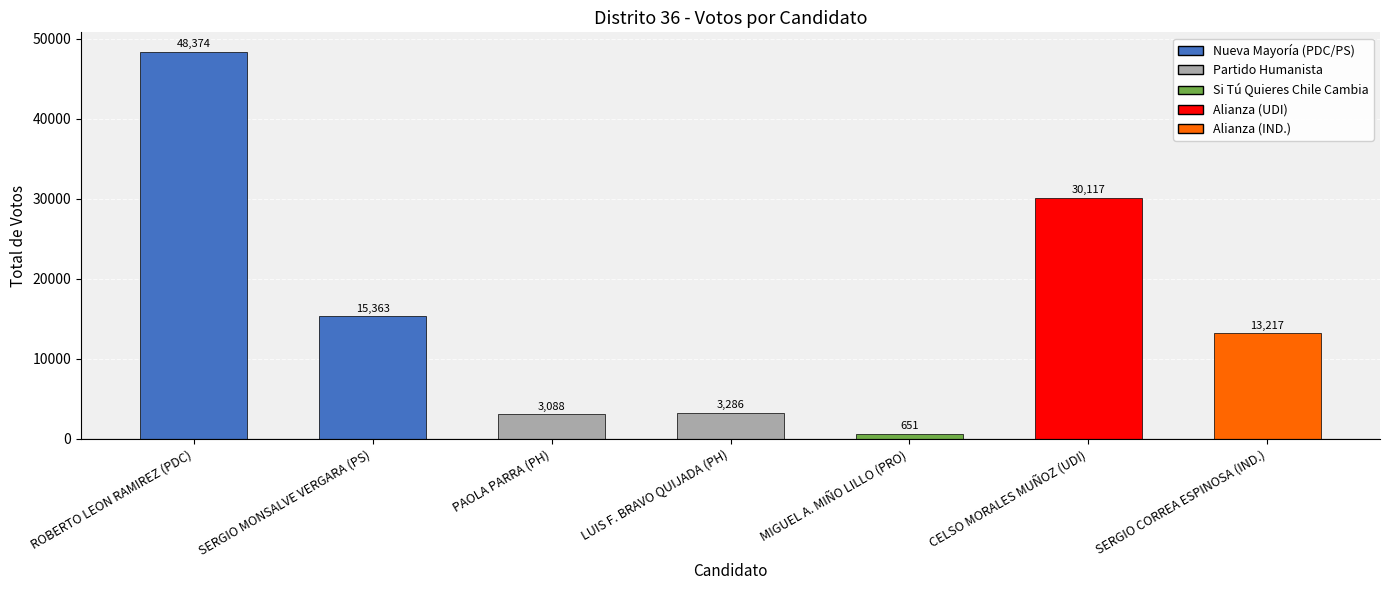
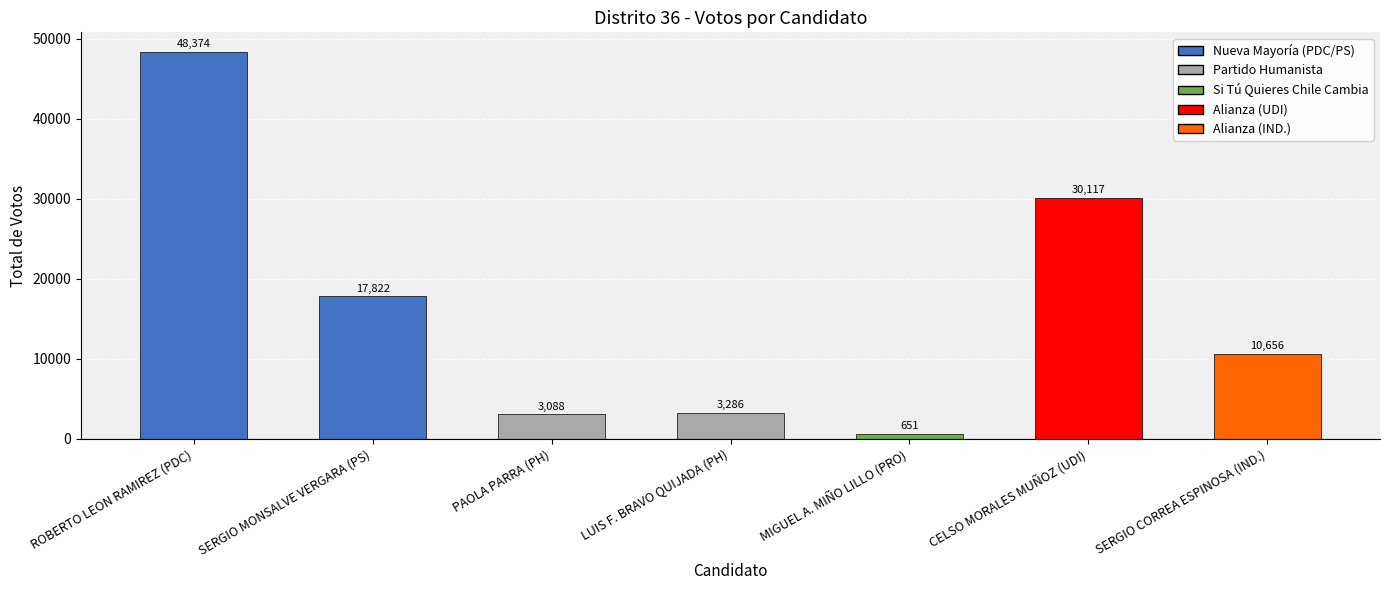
SERGIO MONSALVE VERGARA (PS): 15,363 -> 17,822
SERGIO CORREA ESPINOSA (IND.): 13,217 -> 10,656
